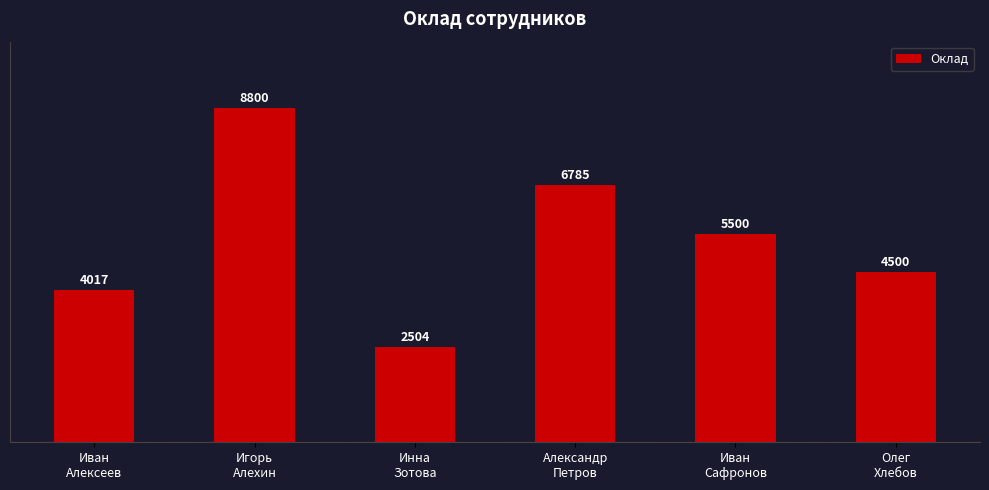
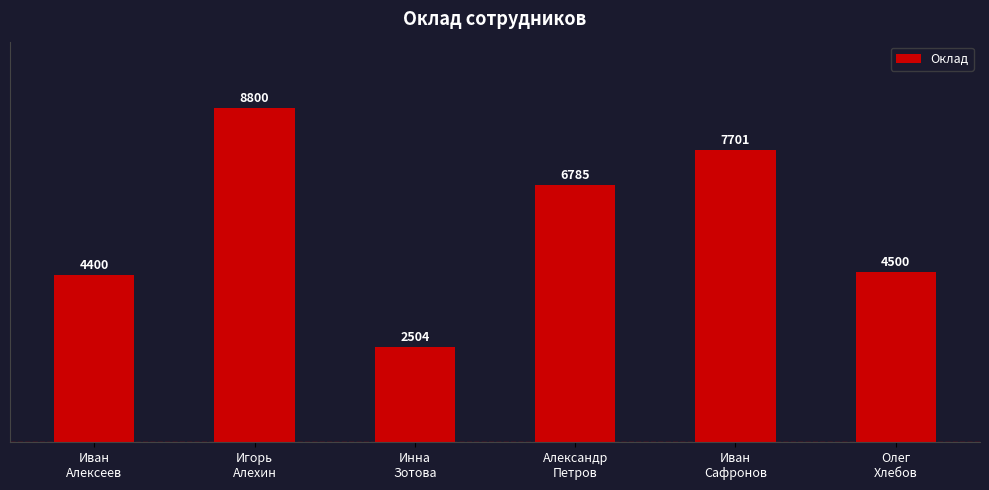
Иван Алексеев: 4017 -> 4400
Иван Сафронов: 5500 -> 7701
